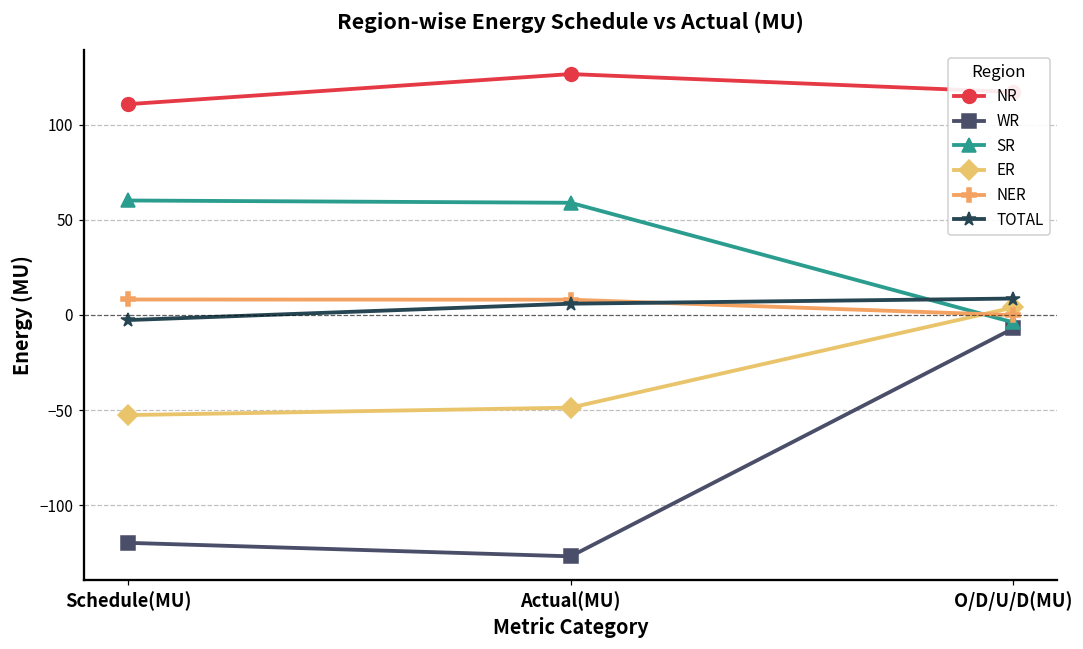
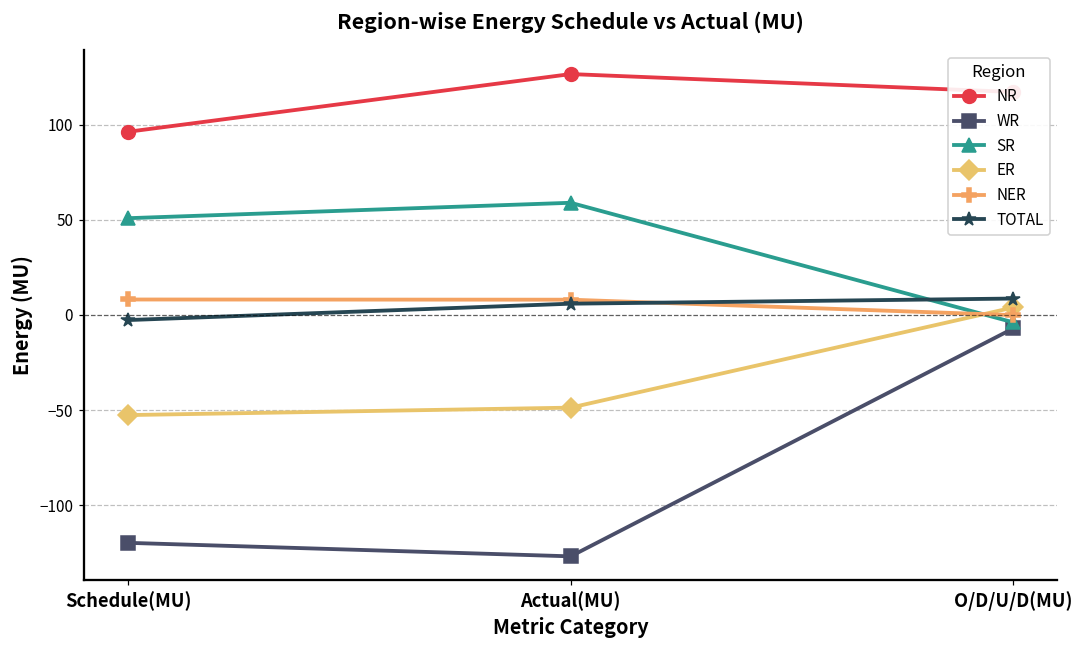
NR, Schedule(MU): 111 -> 96
SR, Schedule(MU): 60 -> 51
